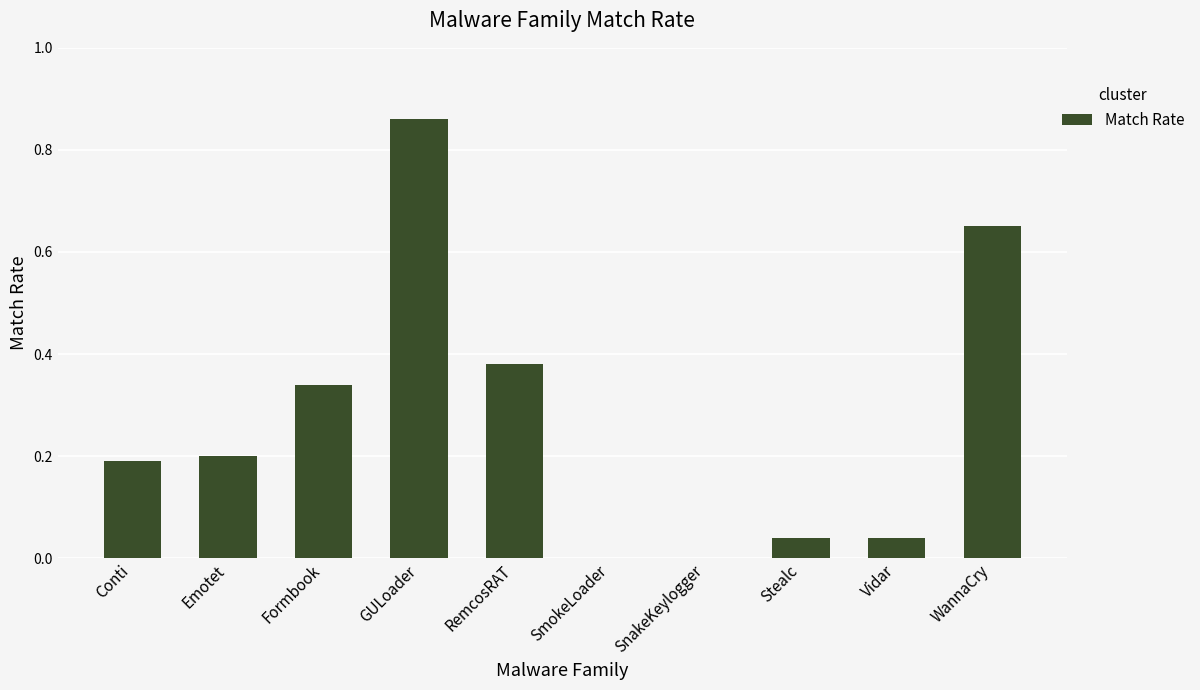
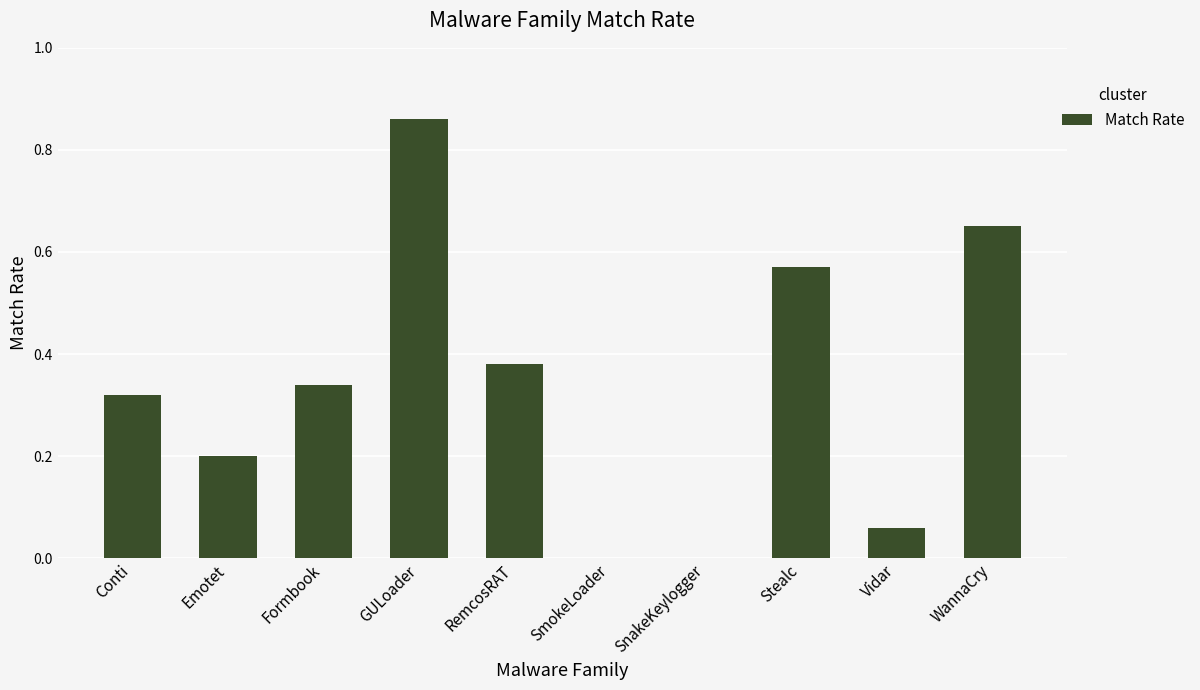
Conti: 0.19 -> 0.32
Stealc: 0.04 -> 0.57
Vidar: 0.04 -> 0.06
